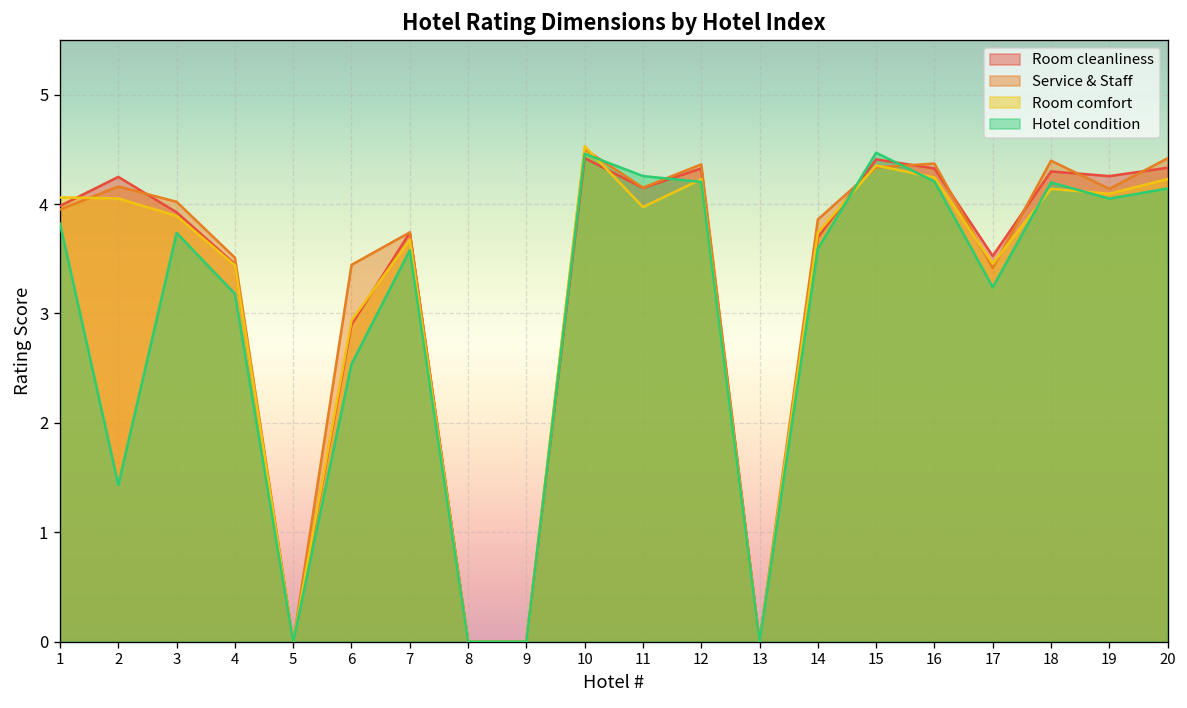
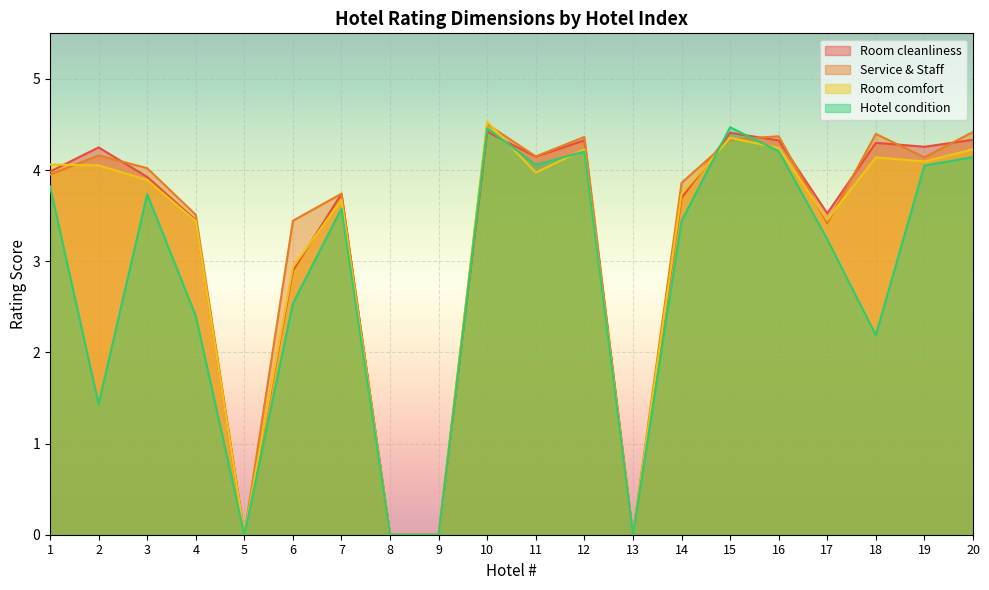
Hotel condition, 4: 3.2 -> 2.4
Hotel condition, 11: 4.3 -> 4.1
Hotel condition, 14: 3.6 -> 3.4
Hotel condition, 18: 4.2 -> 2.2
